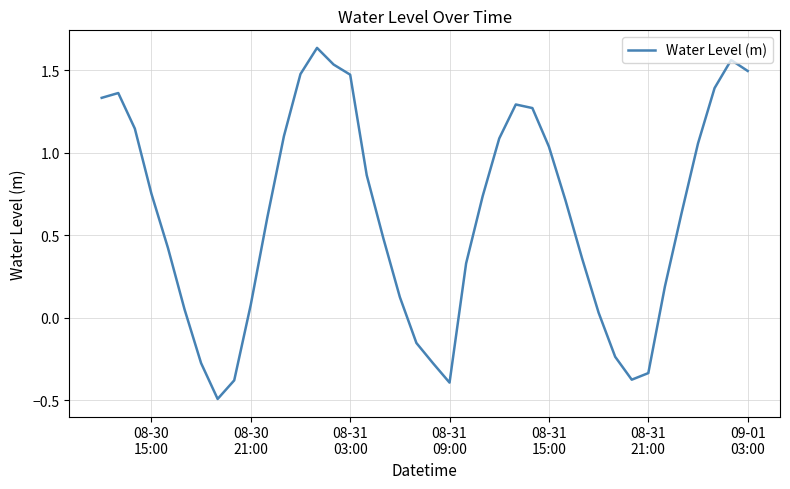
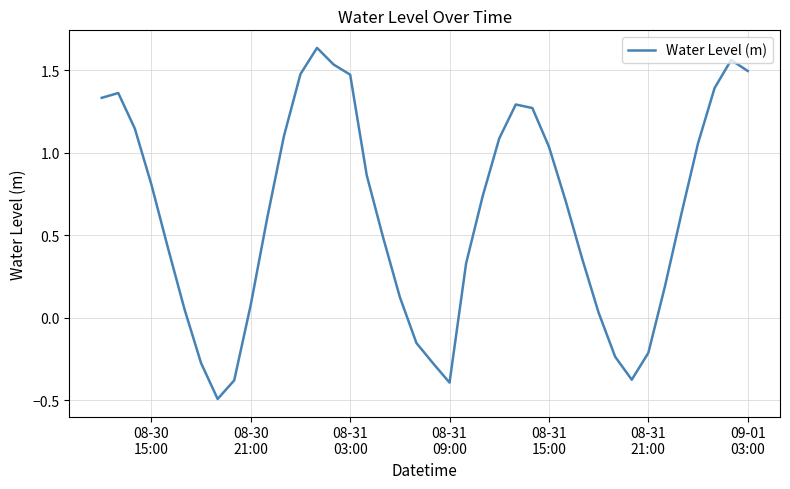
08-30 15:00: 0.75 -> 0.81
08-31 21:00: -0.33 -> -0.21
